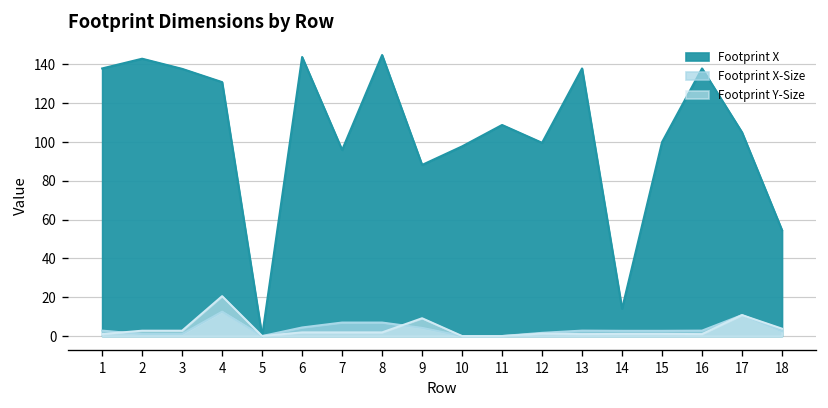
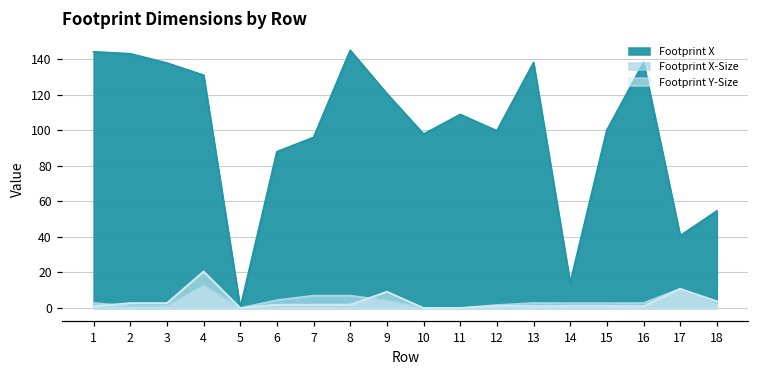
Footprint X, 1: 138 -> 144
Footprint X, 6: 144 -> 88
Footprint X, 9: 88 -> 121
Footprint X, 17: 105 -> 41
